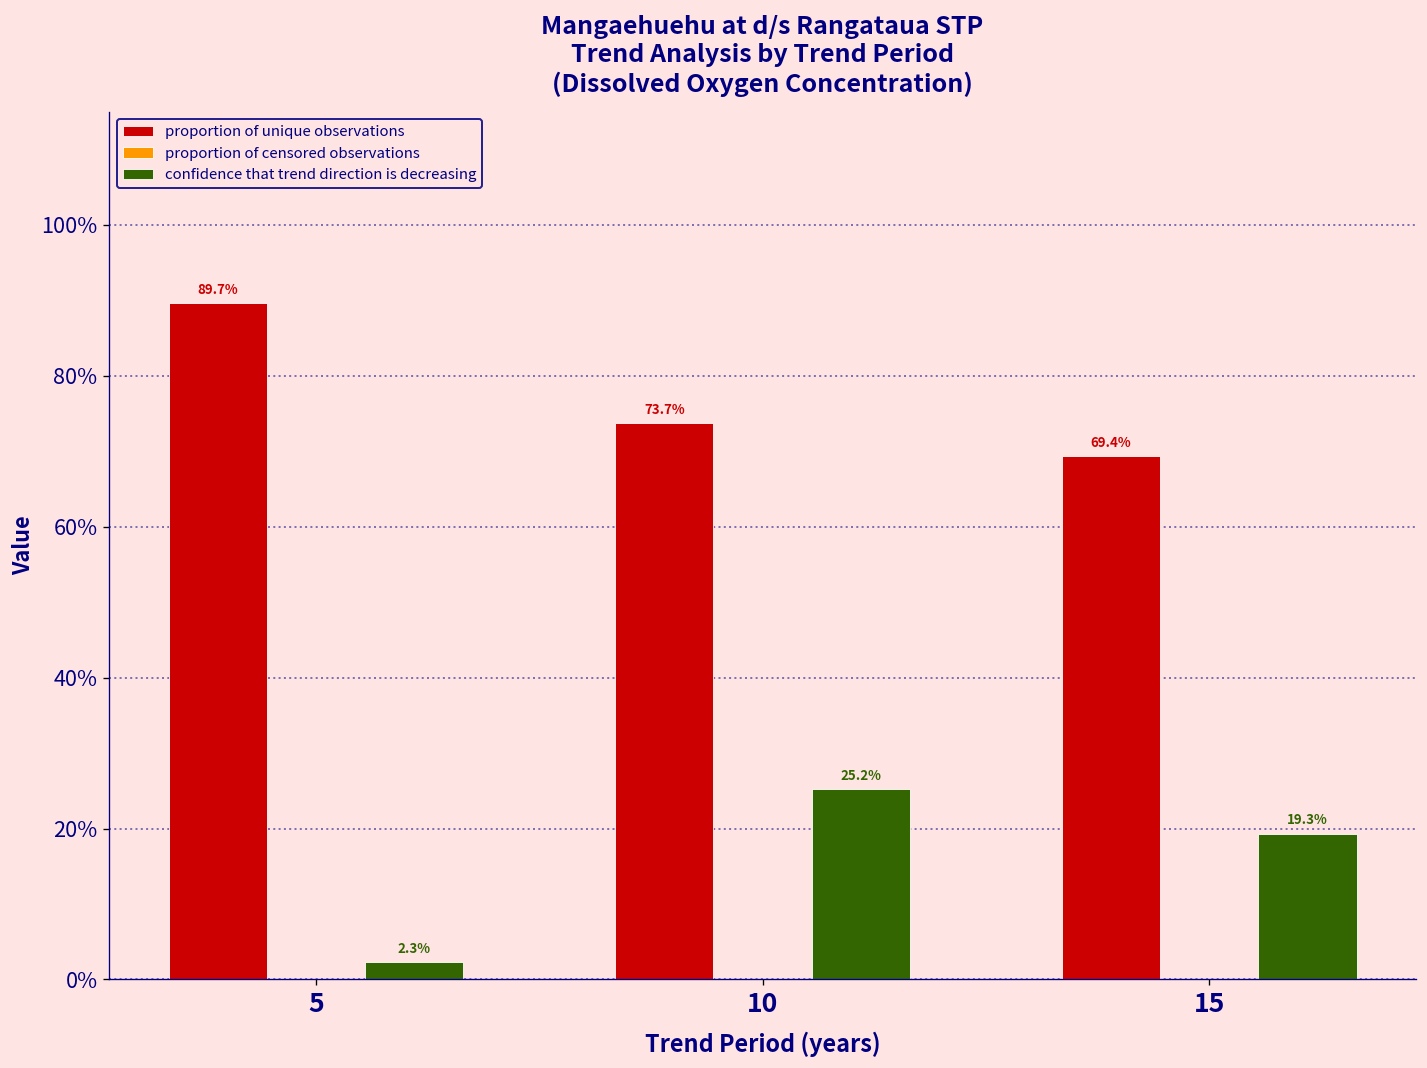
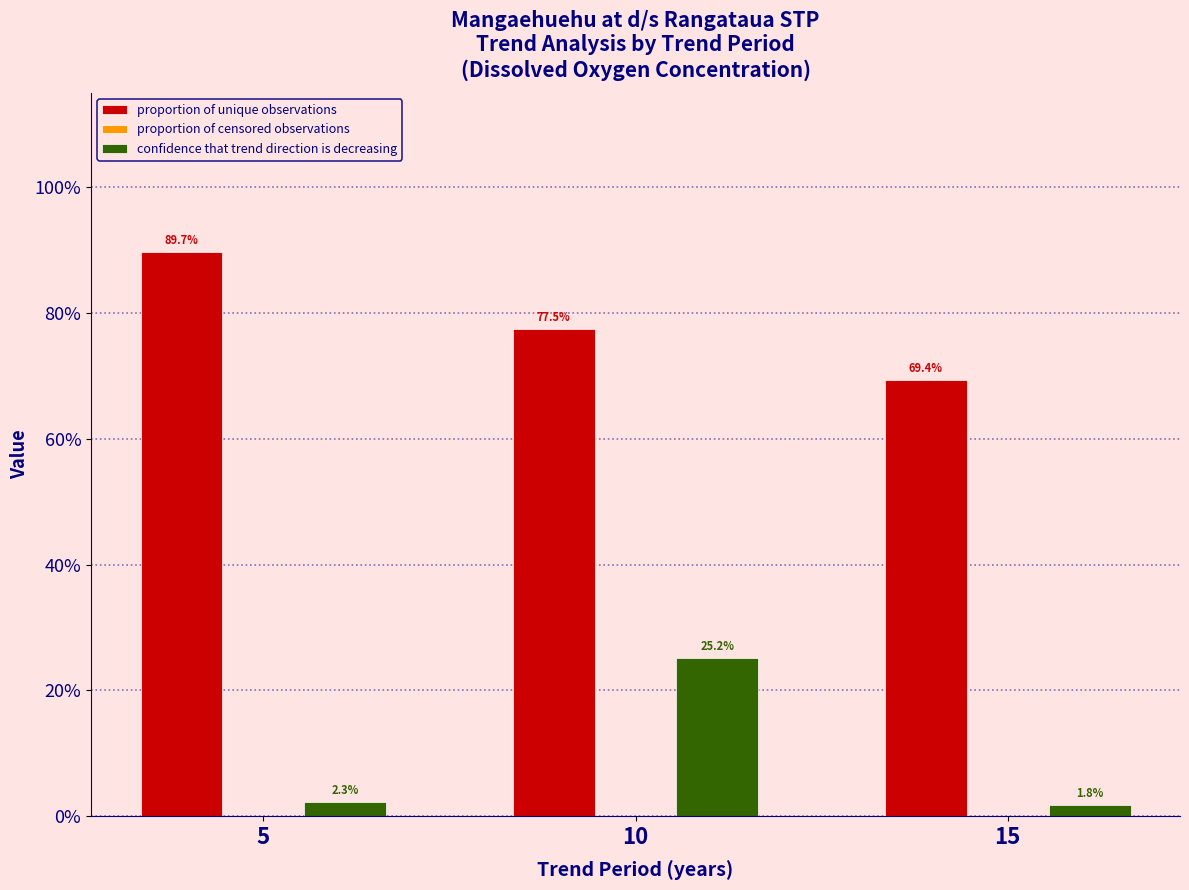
proportion of unique observations, 10: 73.7% -> 77.5%
confidence that trend direction is decreasing, 15: 19.3% -> 1.8%
